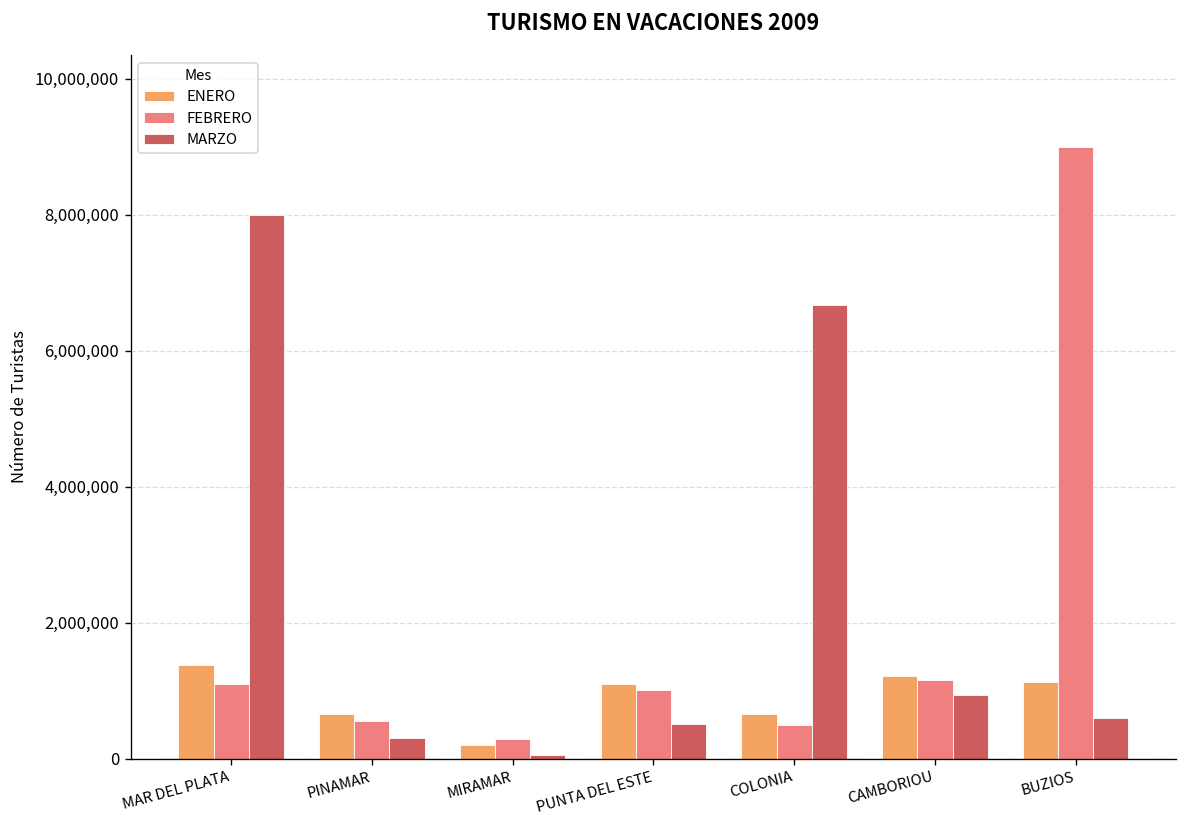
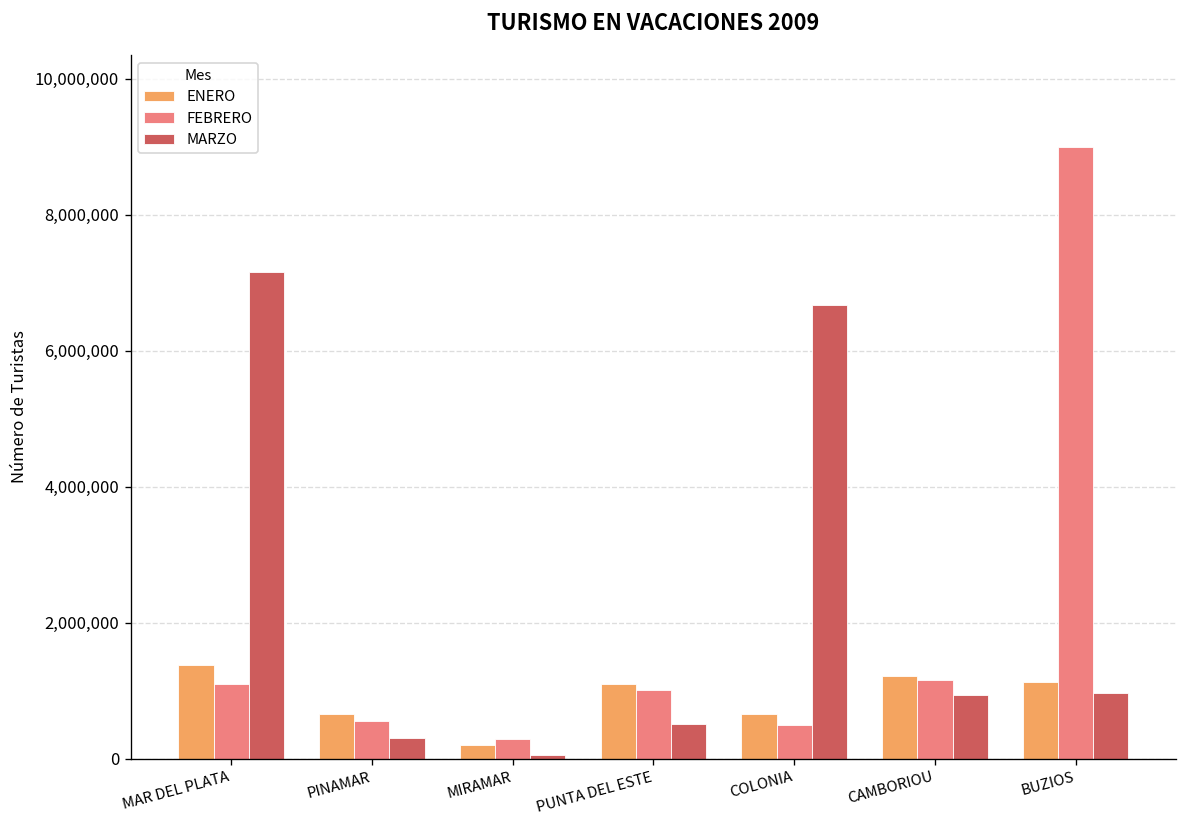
MARZO, MAR DEL PLATA: 8,000,000 -> 7,200,000
MARZO, BUZIOS: 600,000 -> 1,000,000
